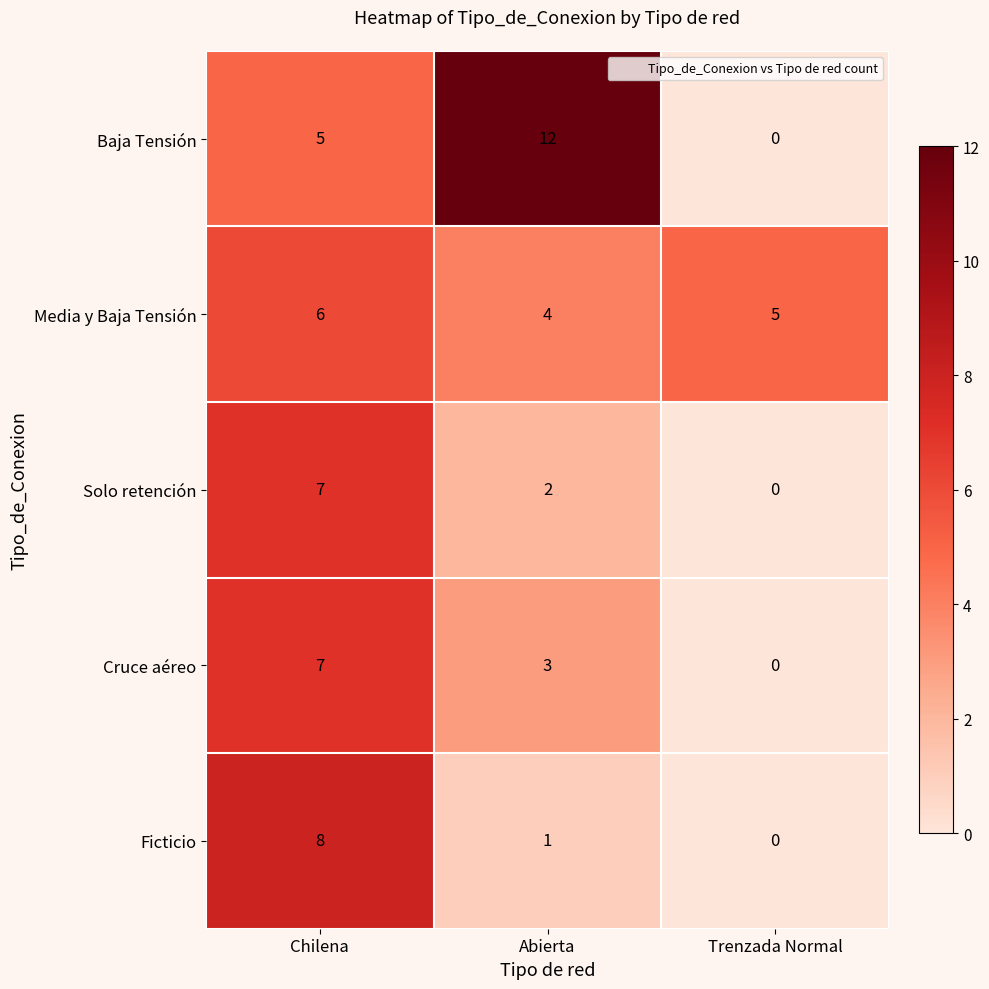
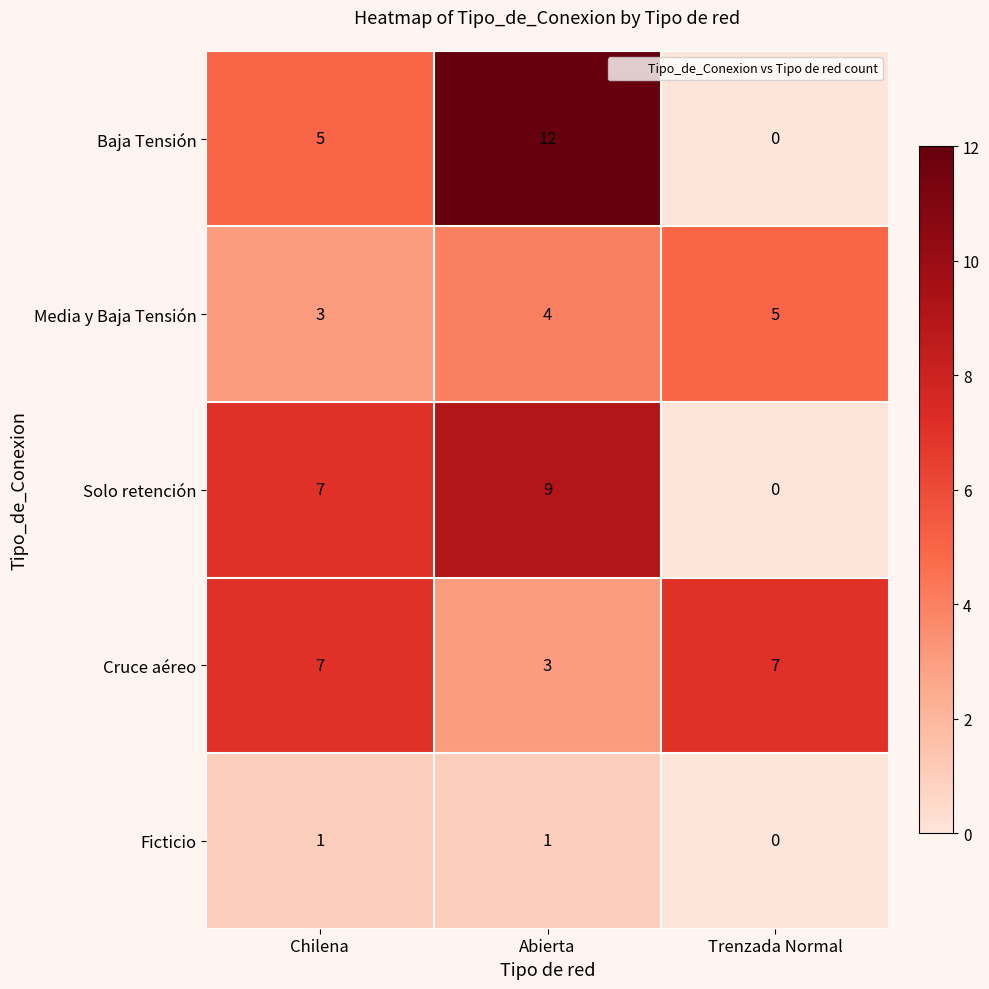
Media y Baja Tensión, Chilena: 6 -> 3
Solo retención, Abierta: 2 -> 9
Cruce aéreo, Trenzada Normal: 0 -> 7
Ficticio, Chilena: 8 -> 1
